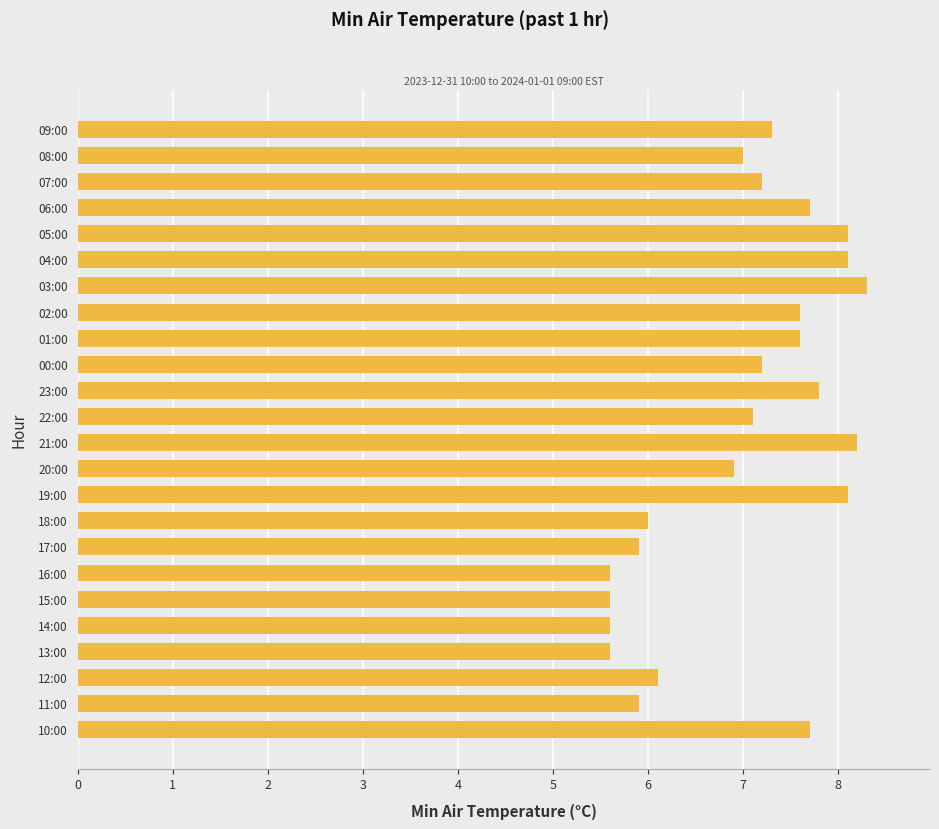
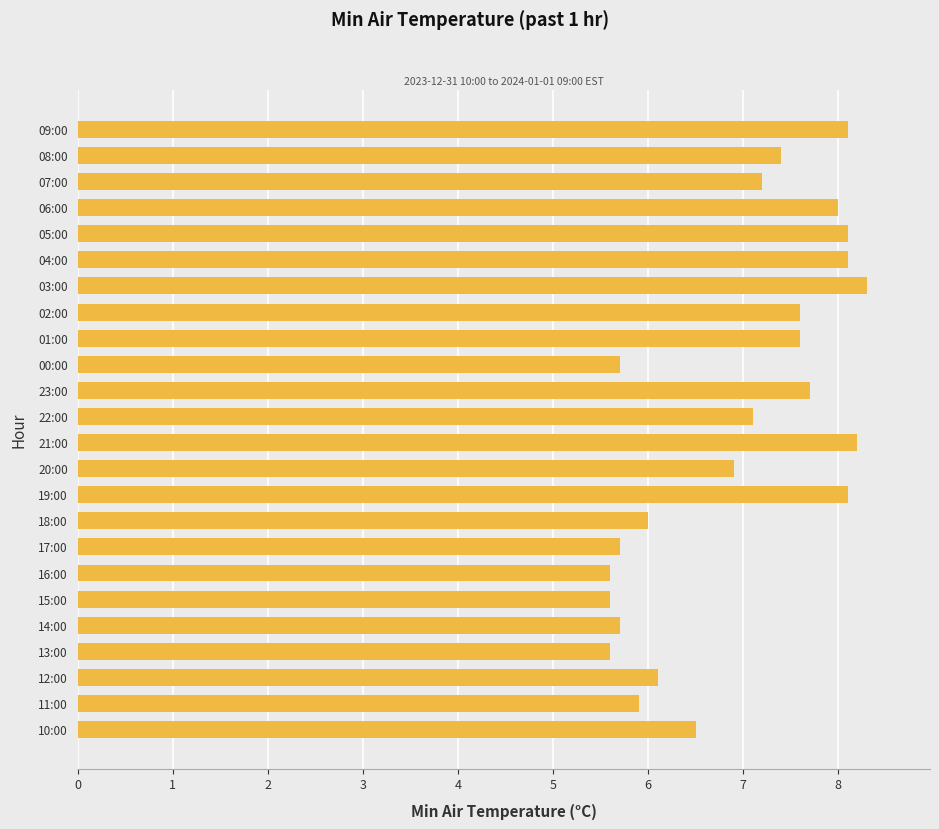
09:00: 7.3 -> 8.1
08:00: 7.0 -> 7.4
06:00: 7.7 -> 8.0
00:00: 7.2 -> 5.7
23:00: 7.8 -> 7.7
17:00: 5.9 -> 5.7
14:00: 5.6 -> 5.7
10:00: 7.7 -> 6.5
